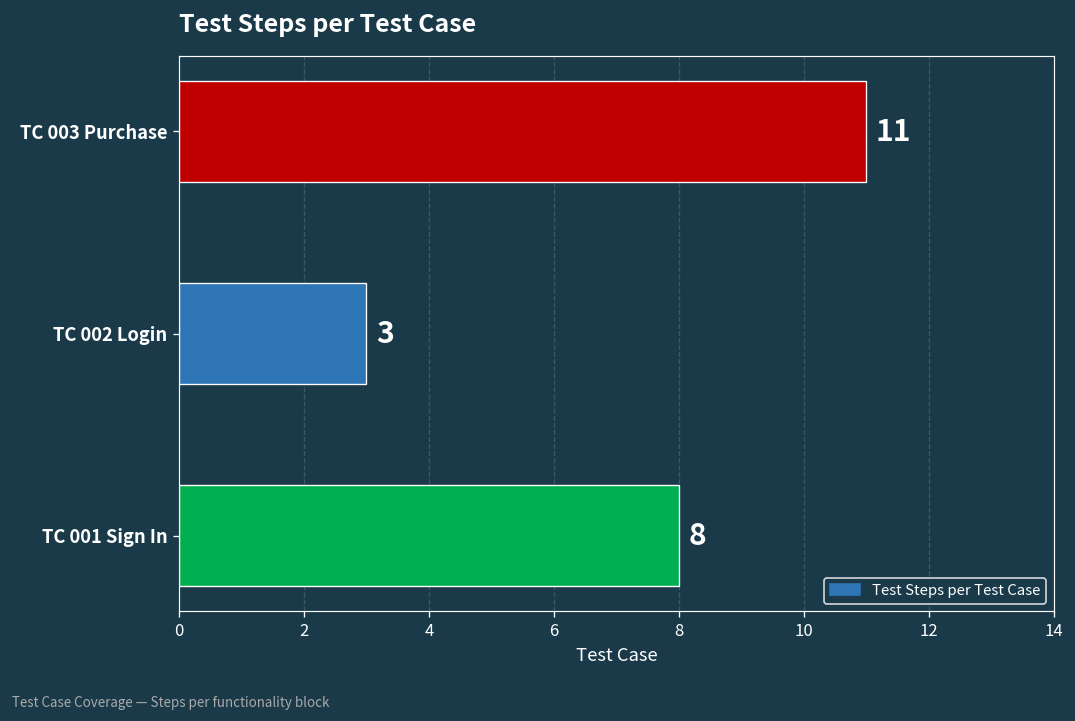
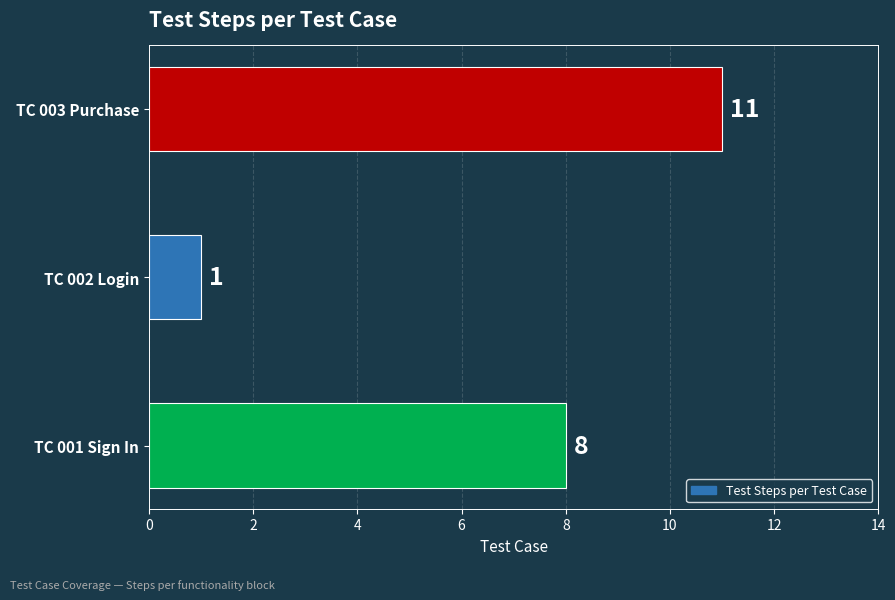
TC 002 Login: 3 -> 1
